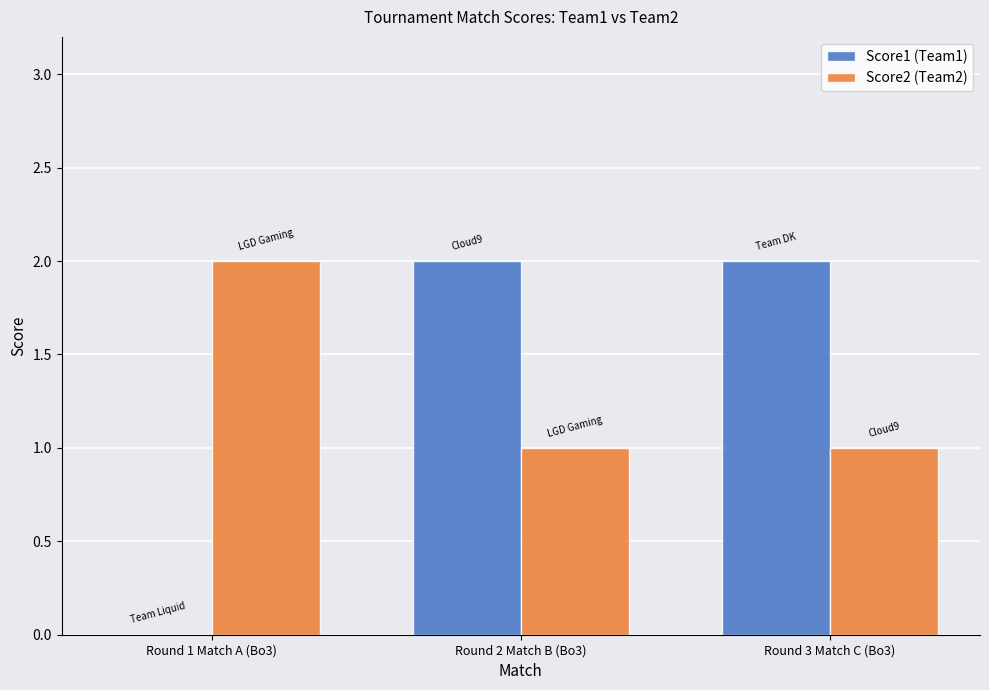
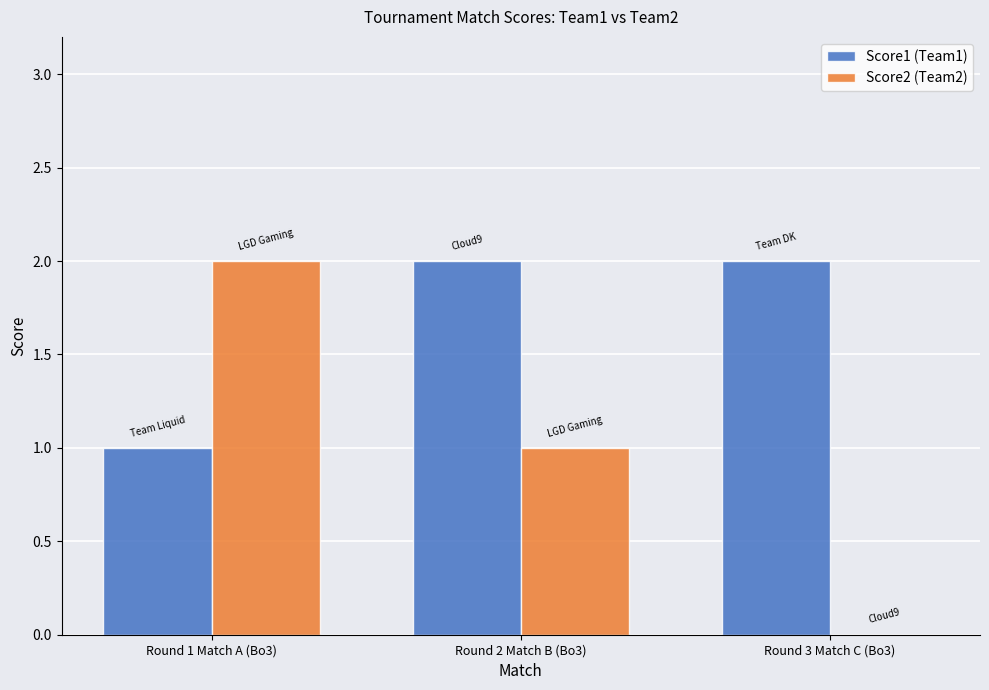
Score1 (Team1), Round 1 Match A (Bo3): 0 -> 1
Score2 (Team2), Round 3 Match C (Bo3): 1 -> 0
